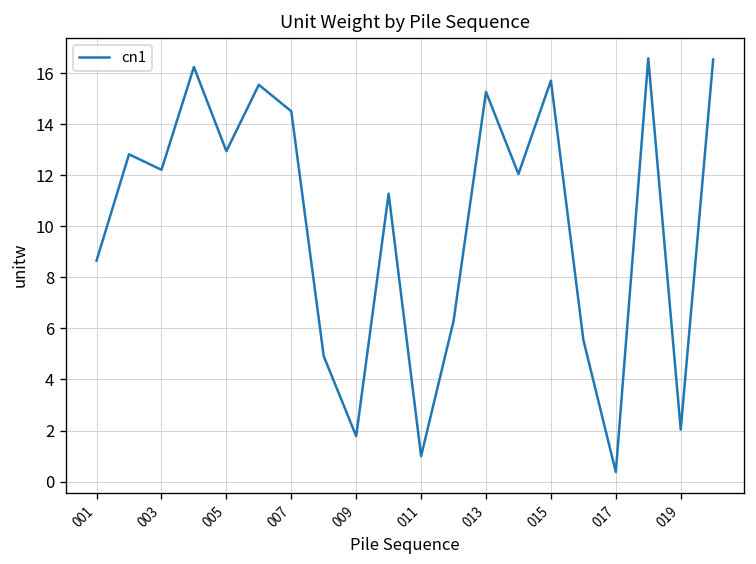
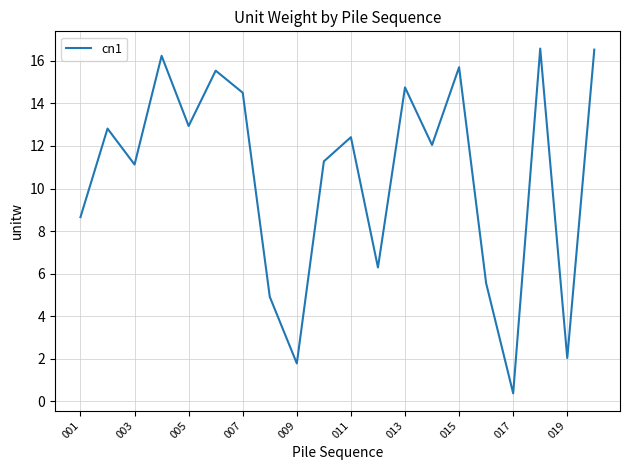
003: 12.2 -> 11.1
011: 1.0 -> 12.4
013: 15.3 -> 14.8
